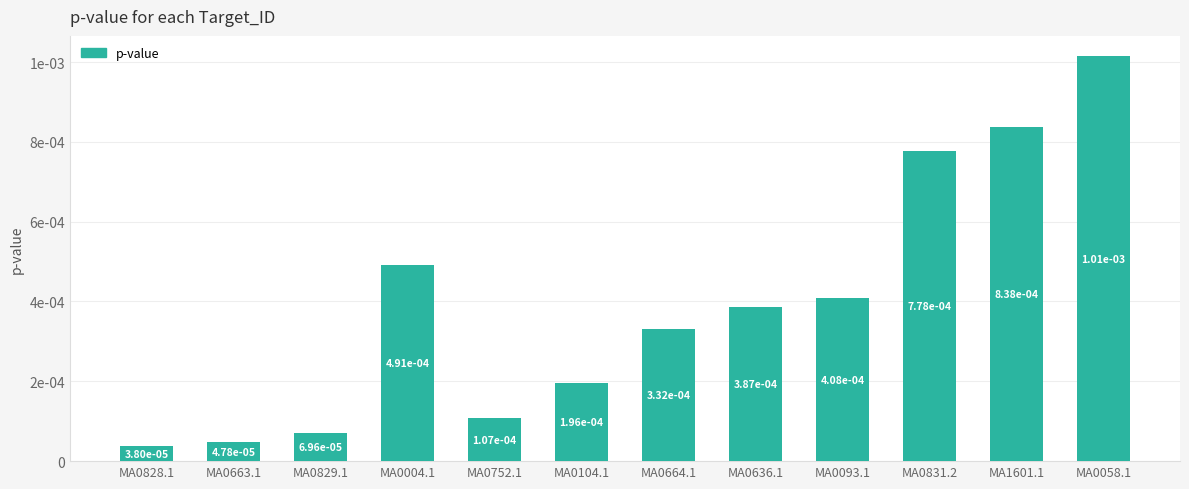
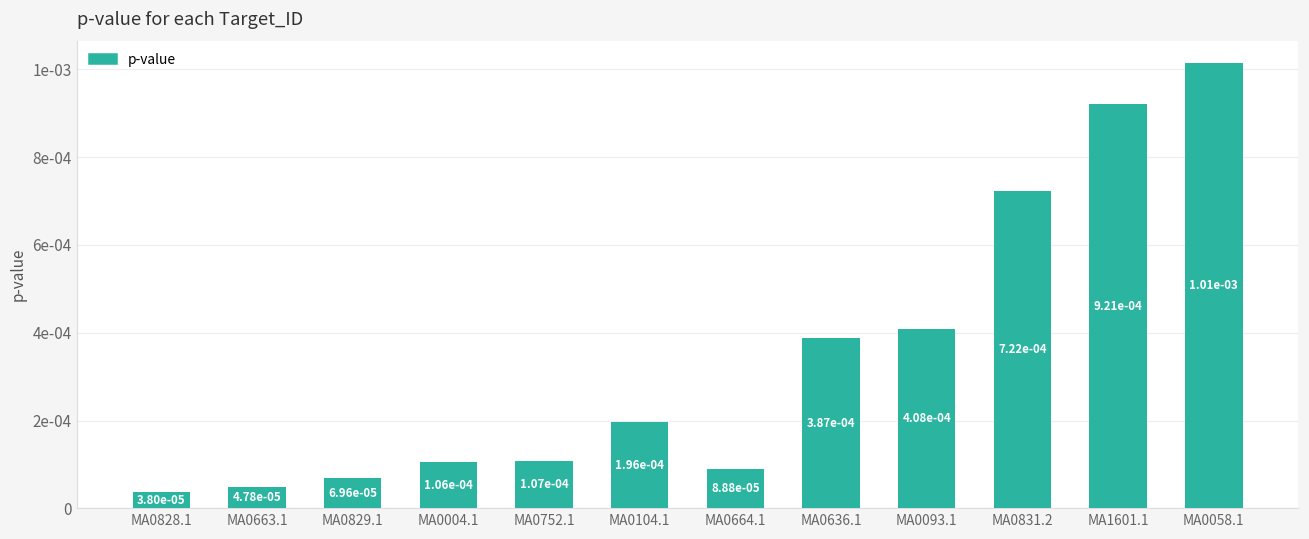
MA0004.1: 4.91e-04 -> 1.06e-04
MA0664.1: 3.32e-04 -> 8.88e-05
MA0831.2: 7.78e-04 -> 7.22e-04
MA1601.1: 8.38e-04 -> 9.21e-04
